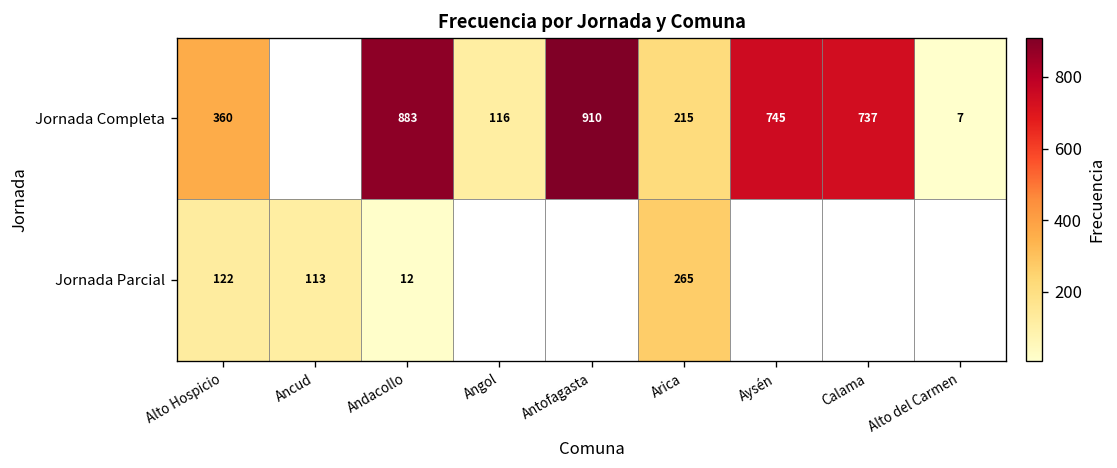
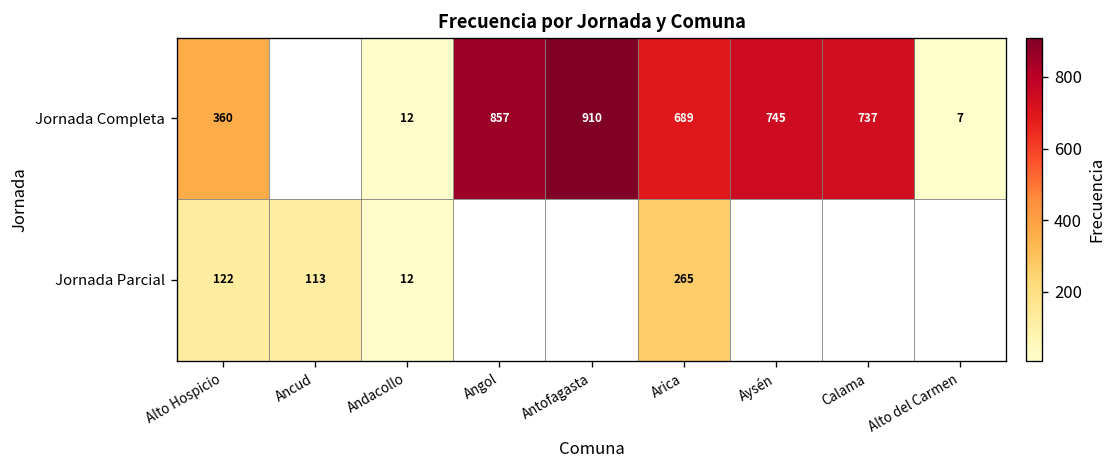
Jornada Completa, Andacollo: 883 -> 12
Jornada Completa, Angol: 116 -> 857
Jornada Completa, Arica: 215 -> 689
